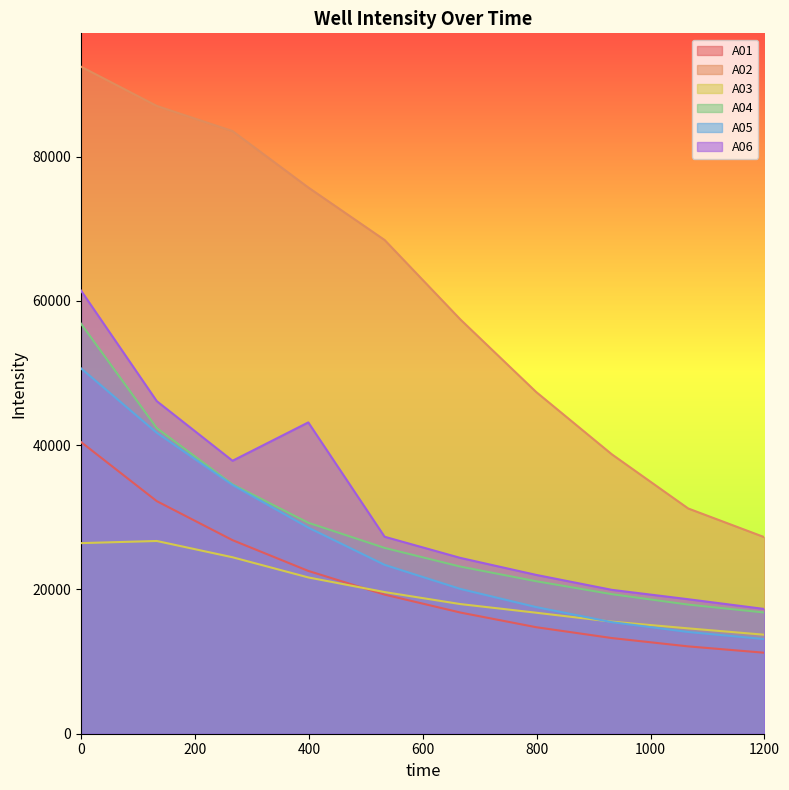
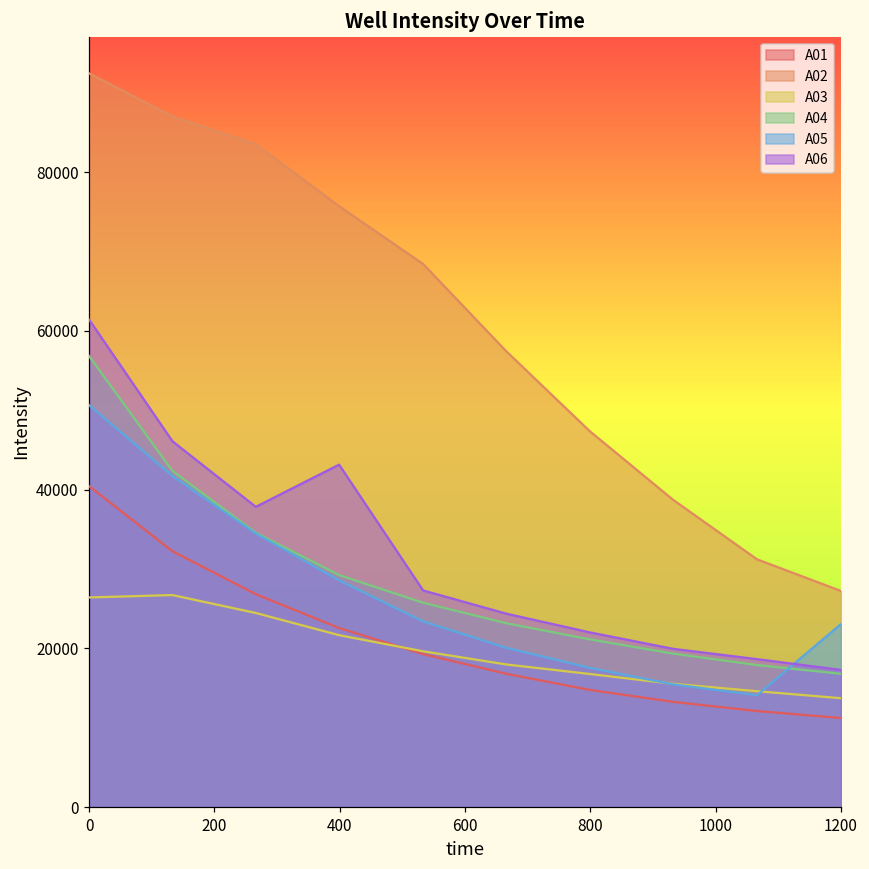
A05, 1200: 13000 -> 23000
